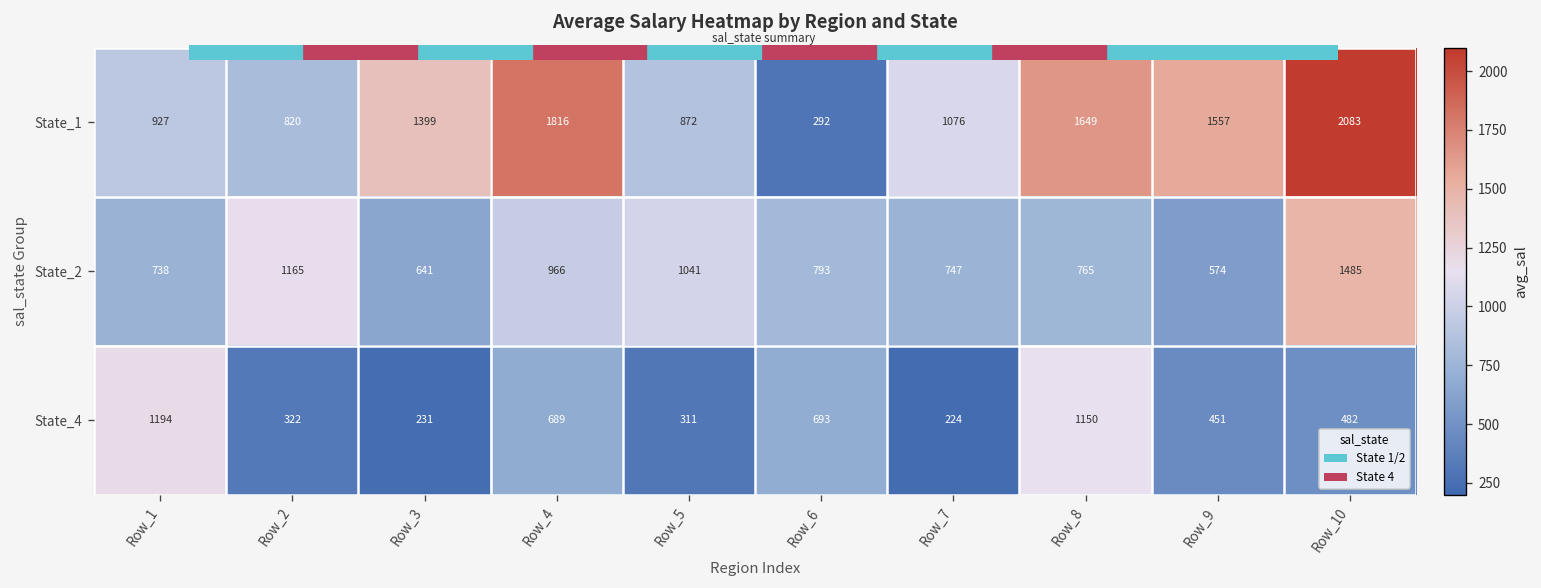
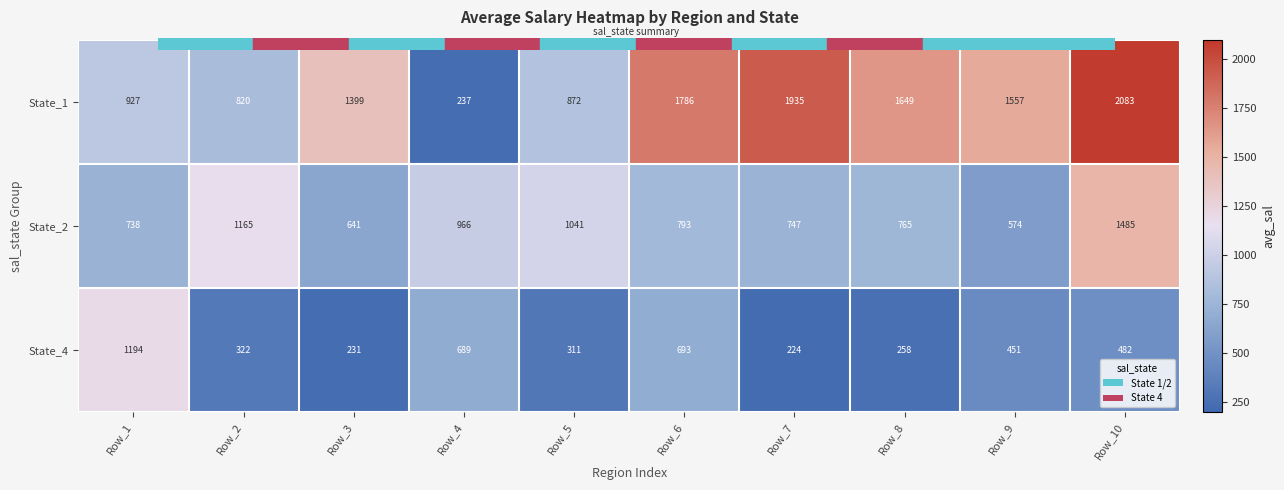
State_1, Row_4: 1816 -> 237
State_1, Row_6: 292 -> 1786
State_1, Row_7: 1076 -> 1935
State_4, Row_8: 1150 -> 258
